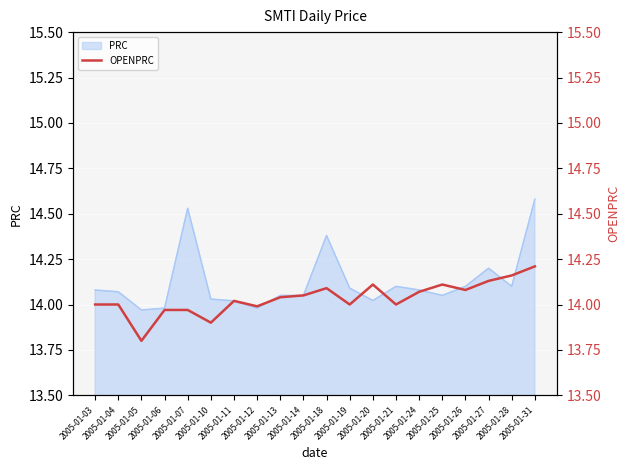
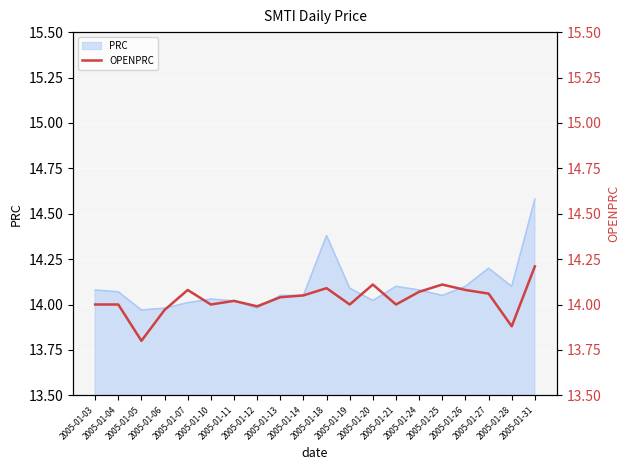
PRC, 2005-01-07: 14.53 -> 14.01
OPENPRC, 2005-01-07: 13.97 -> 14.08
OPENPRC, 2005-01-10: 13.9 -> 14.0
OPENPRC, 2005-01-27: 14.13 -> 14.06
OPENPRC, 2005-01-28: 14.16 -> 13.88
